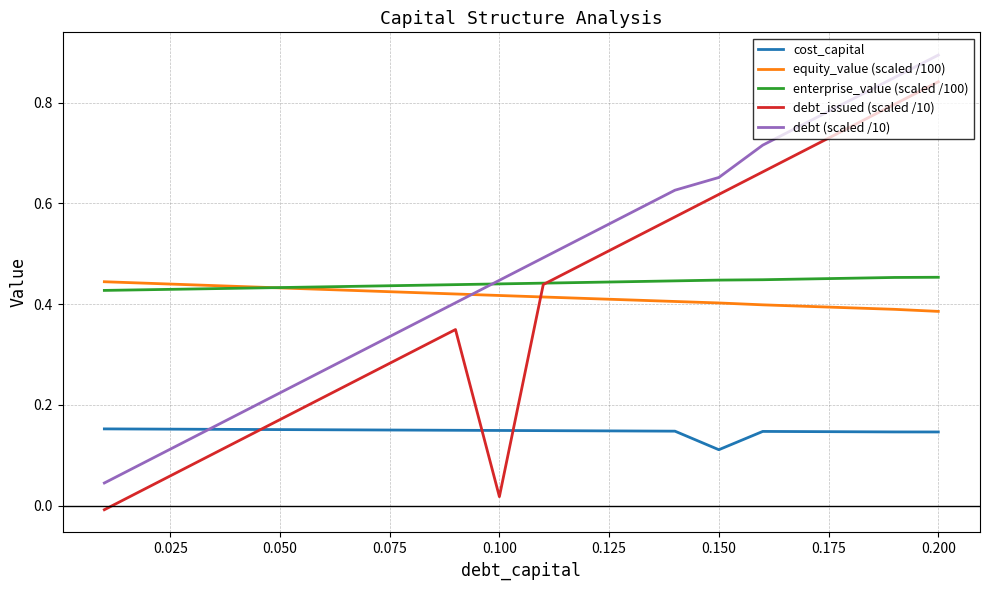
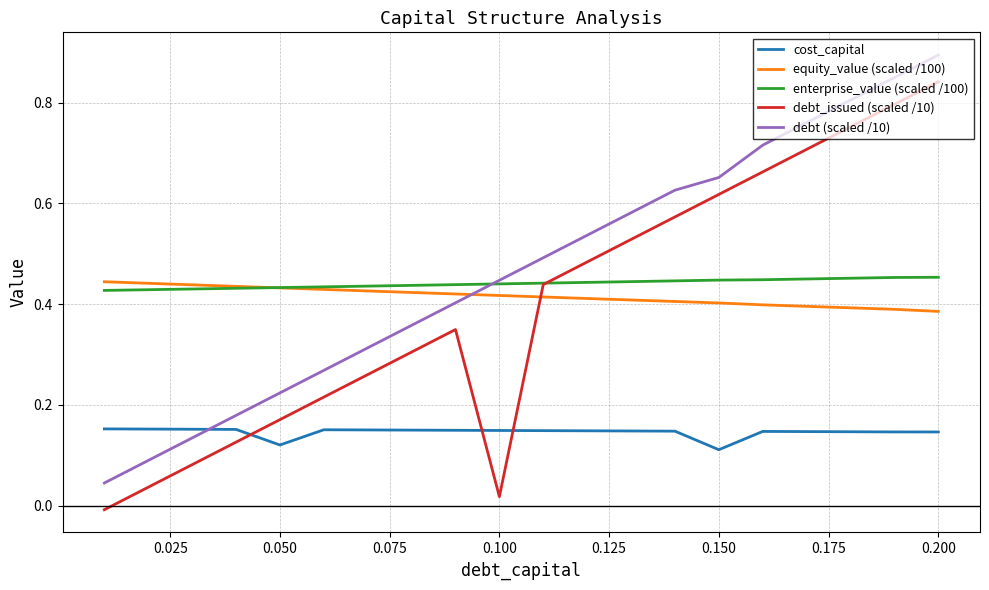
cost_capital, 0.050: 0.15 -> 0.12
